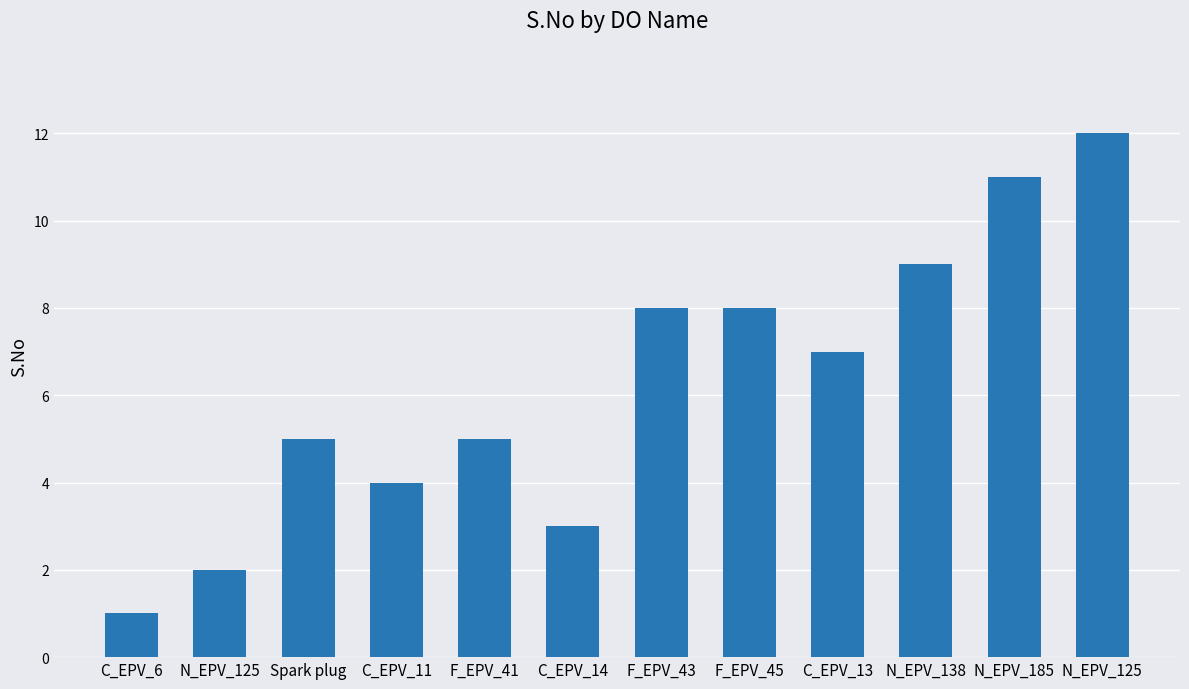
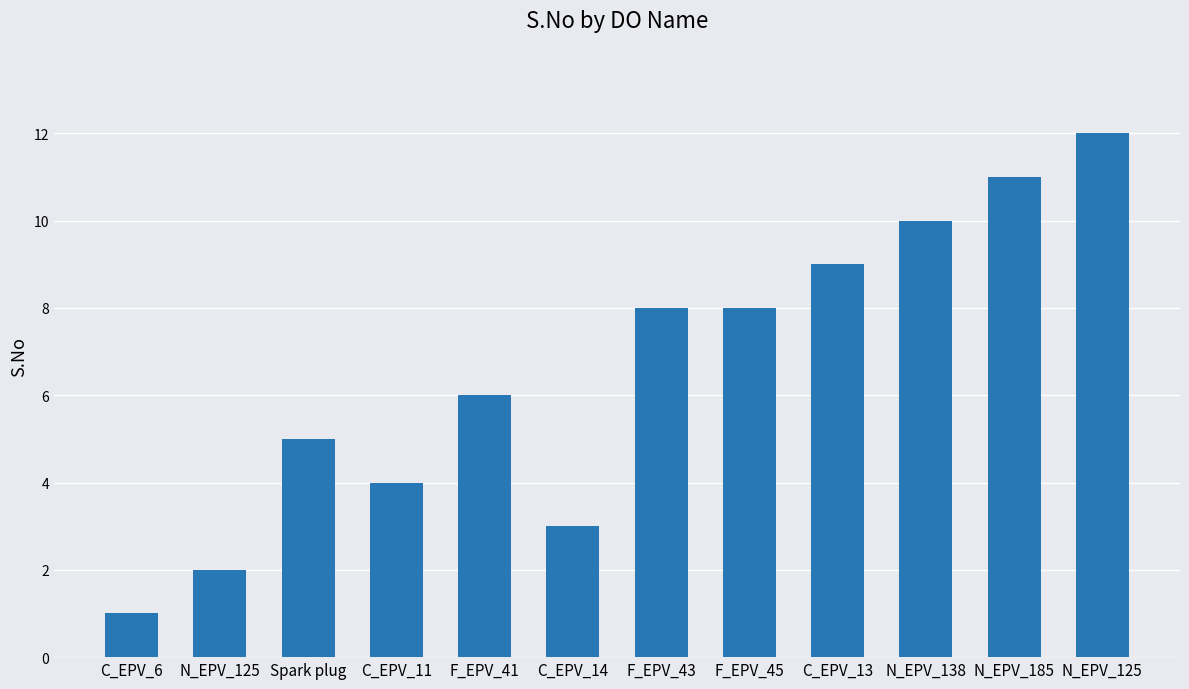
F_EPV_41: 5 -> 6
C_EPV_13: 7 -> 9
N_EPV_138: 9 -> 10
